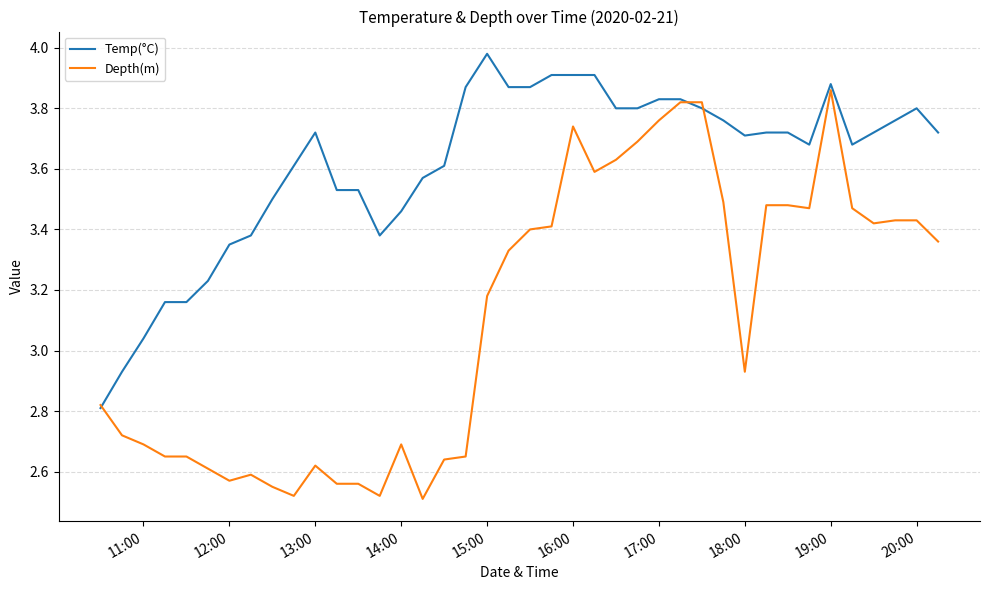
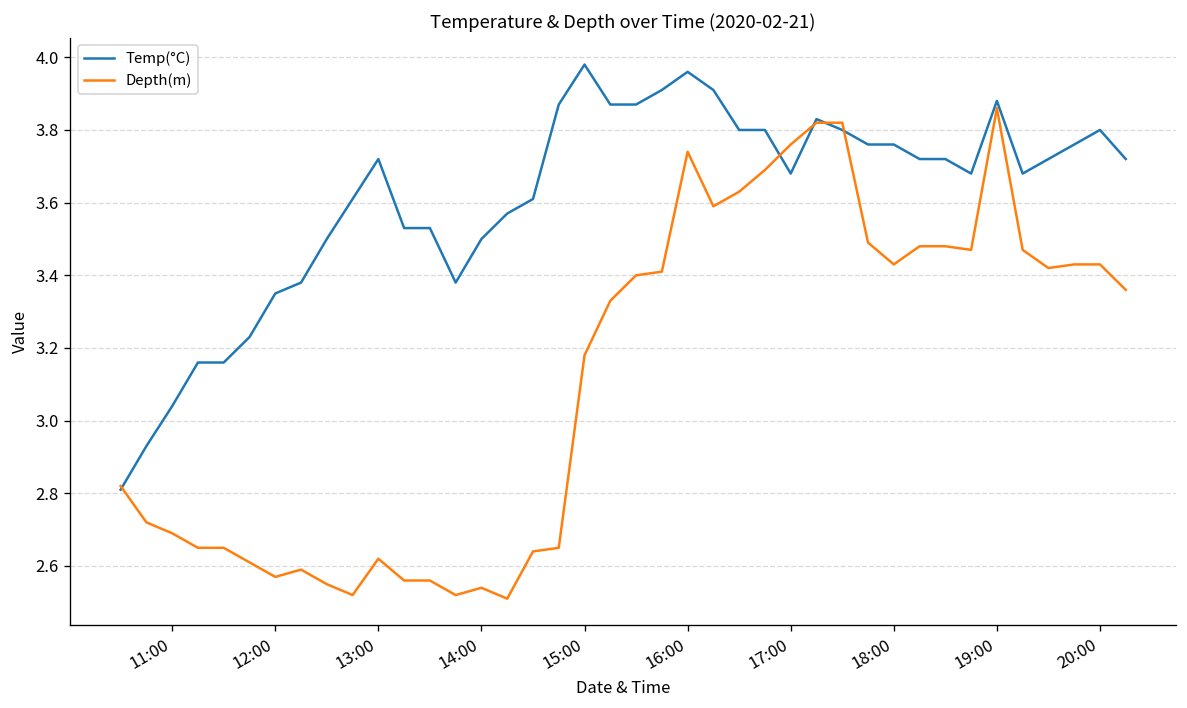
Temp(°C), 14:00: 3.46 -> 3.50
Depth(m), 14:00: 2.69 -> 2.54
Temp(°C), 16:00: 3.91 -> 3.96
Temp(°C), 17:00: 3.83 -> 3.68
Temp(°C), 18:00: 3.71 -> 3.76
Depth(m), 18:00: 2.93 -> 3.43
